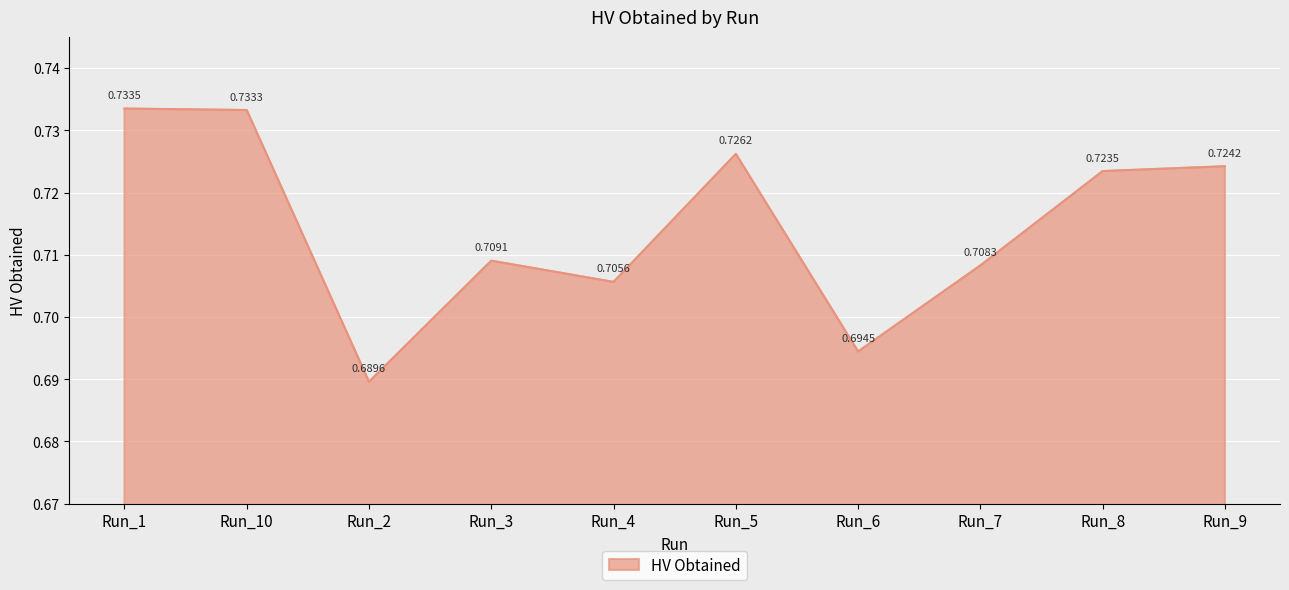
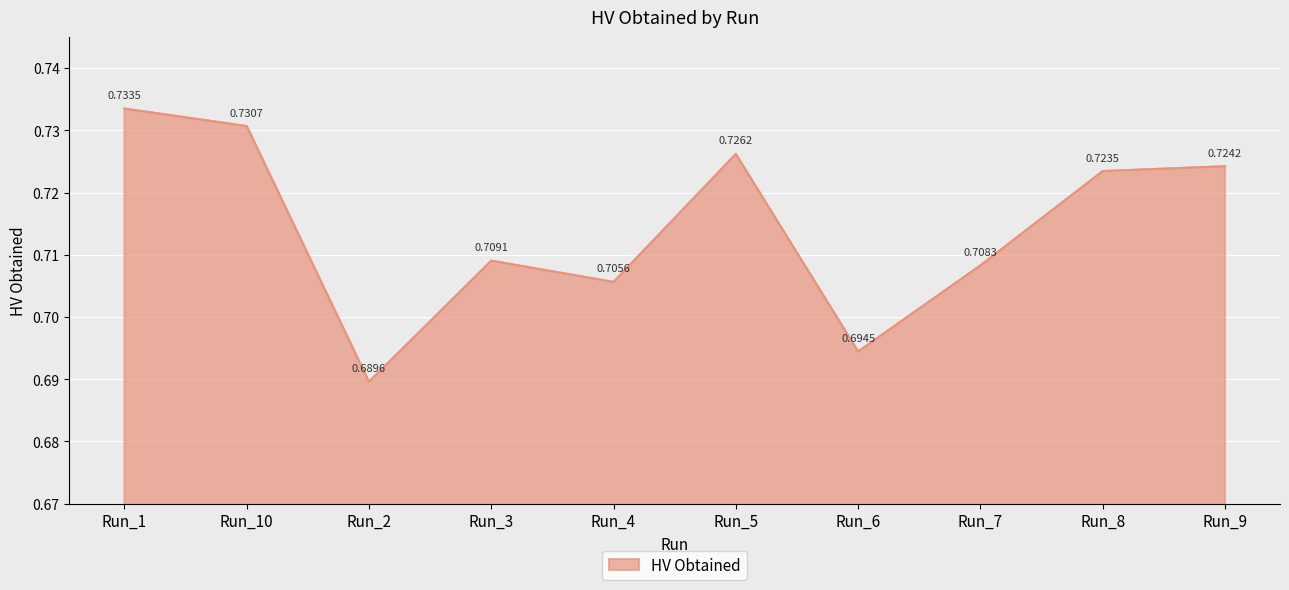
Run_10: 0.7333 -> 0.7307
